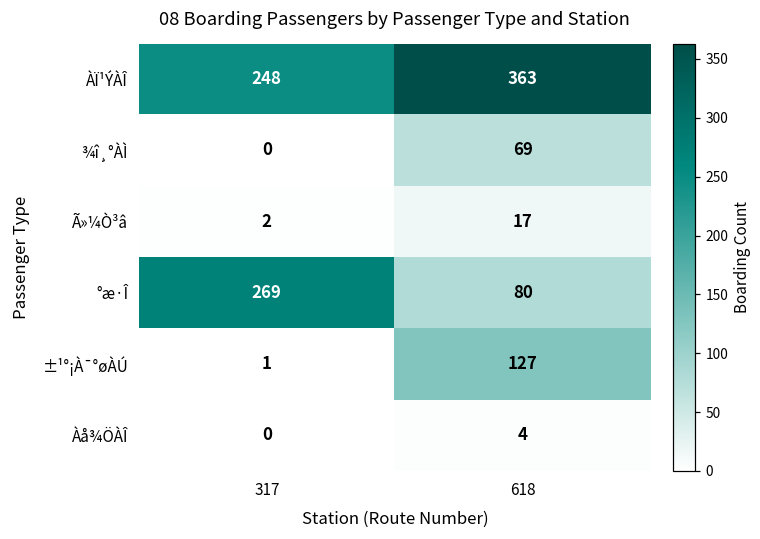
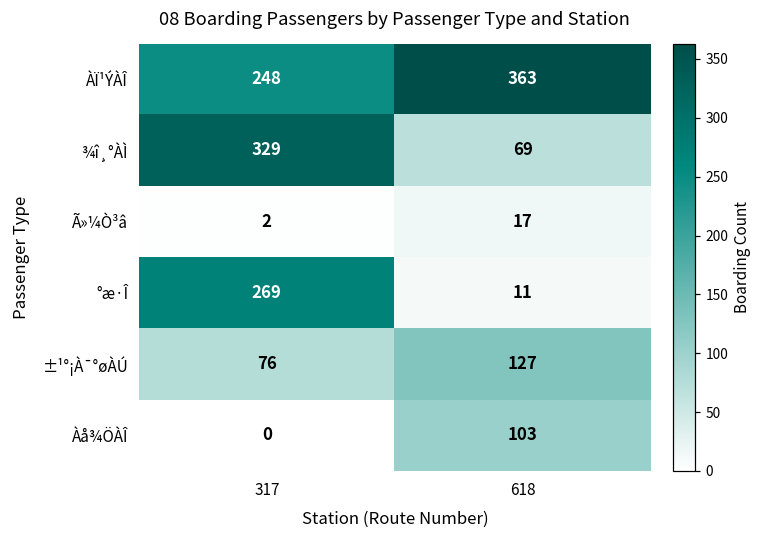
¾î¸°ÀÌ, 317: 0 -> 329
°æ·Î, 618: 80 -> 11
±¹°¡À¯°øÀÚ, 317: 1 -> 76
Àå¾ÖÀÎ, 618: 4 -> 103
